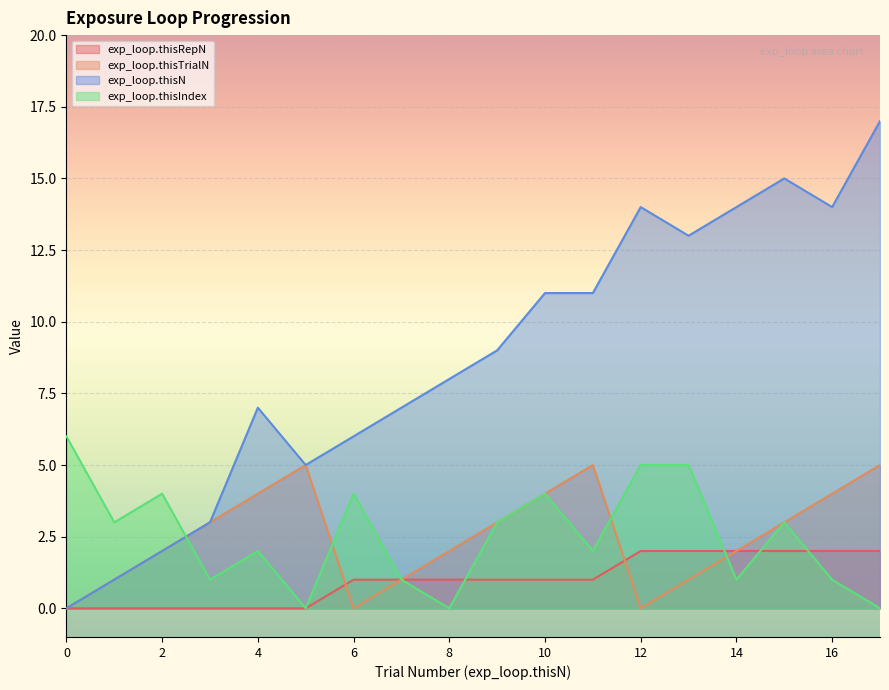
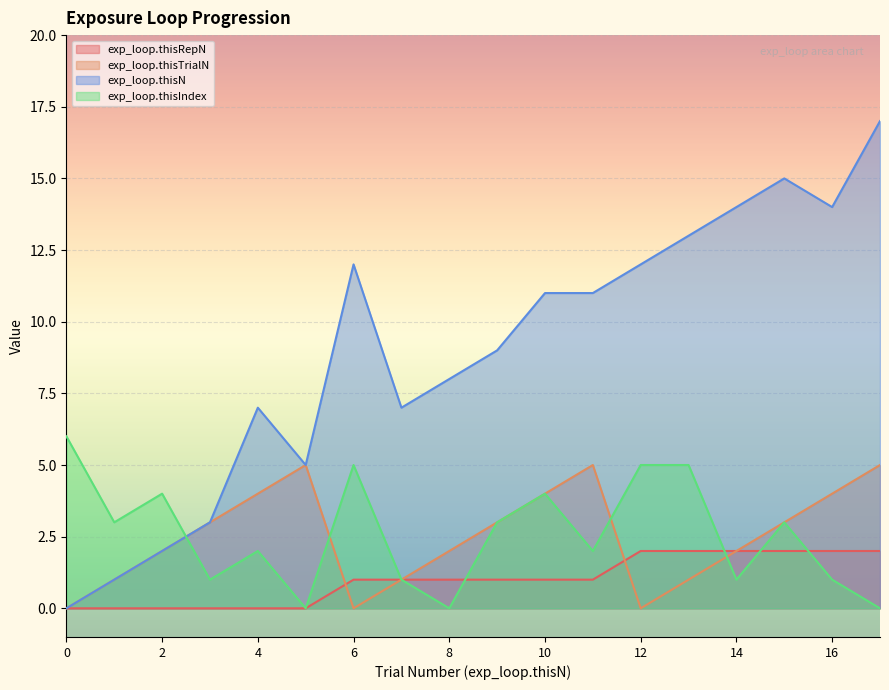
exp_loop.thisN, 6: 6 -> 12
exp_loop.thisIndex, 6: 4 -> 5
exp_loop.thisN, 12: 14 -> 12
